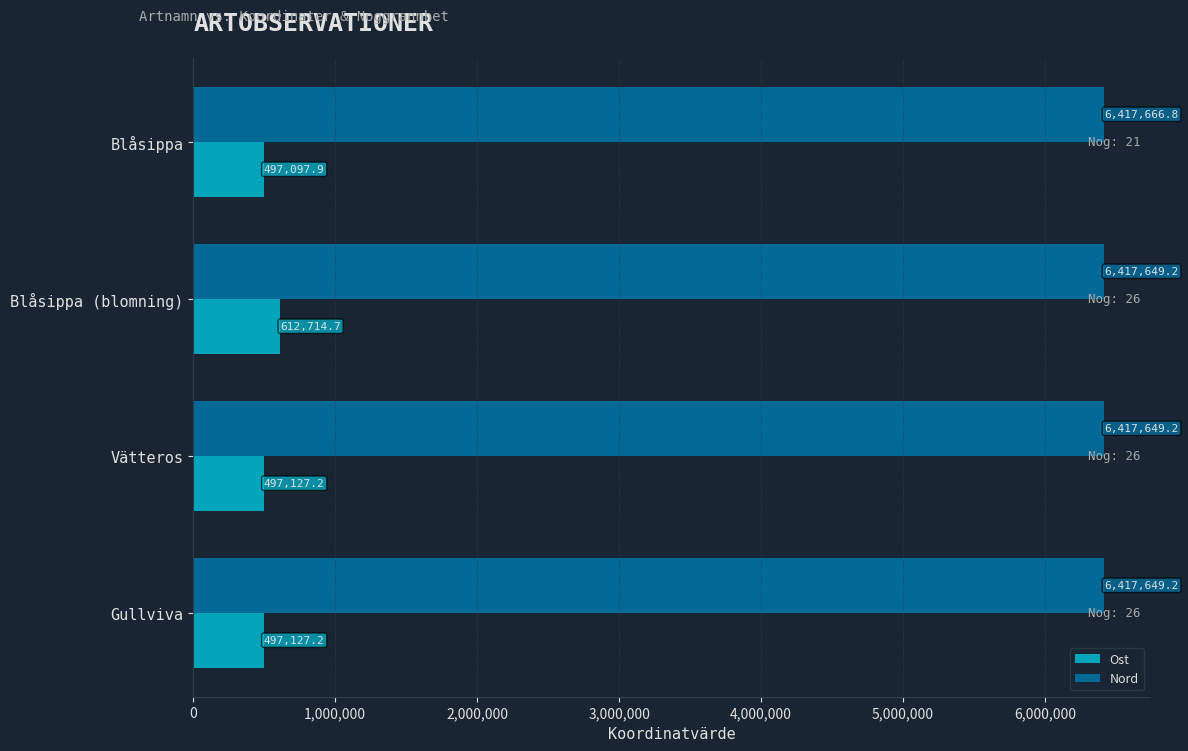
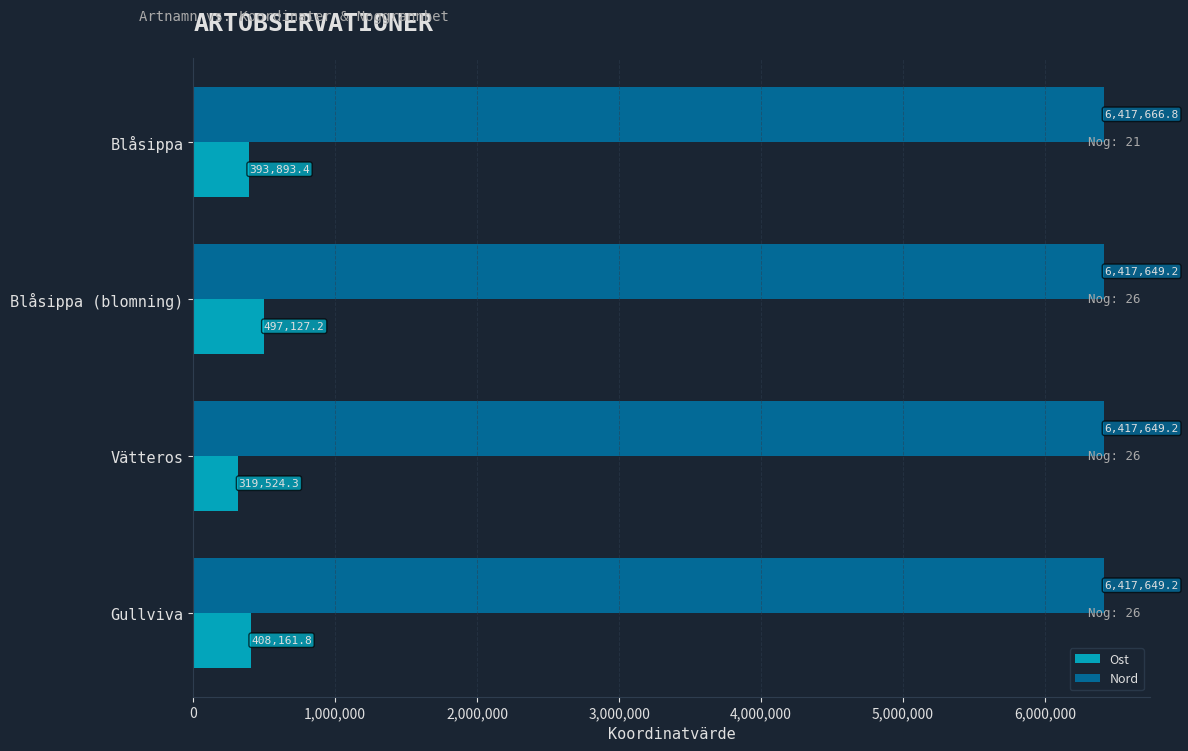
Ost, Blåsippa: 497,097.9 -> 393,893.4
Ost, Blåsippa (blomning): 612,714.7 -> 497,127.2
Ost, Vätteros: 497,127.2 -> 319,524.3
Ost, Gullviva: 497,127.2 -> 408,161.8
